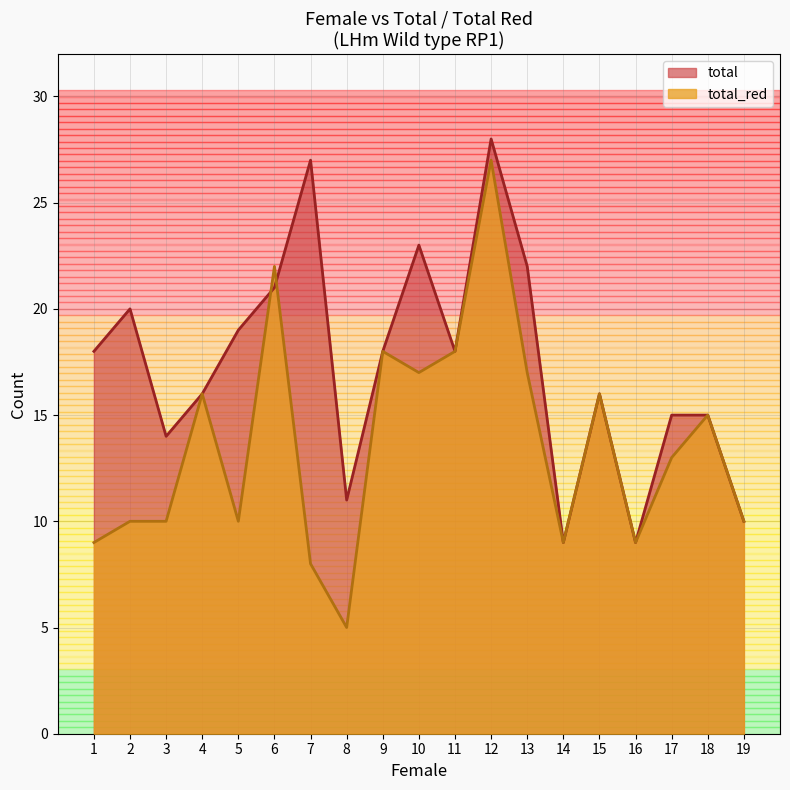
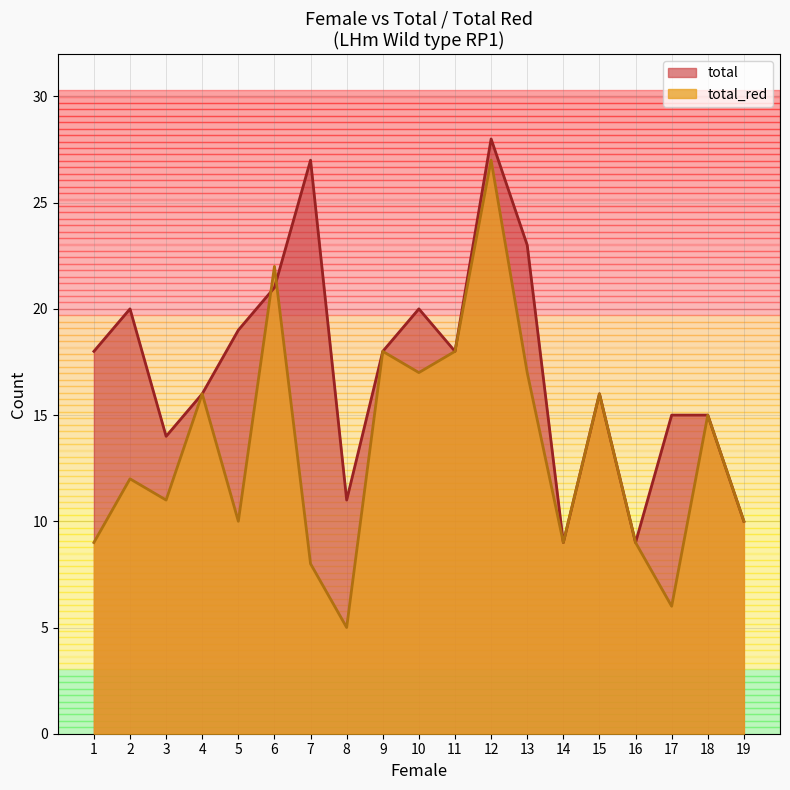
total_red, 2: 10 -> 12
total_red, 3: 10 -> 11
total, 10: 23 -> 20
total, 13: 22 -> 23
total_red, 17: 13 -> 6
